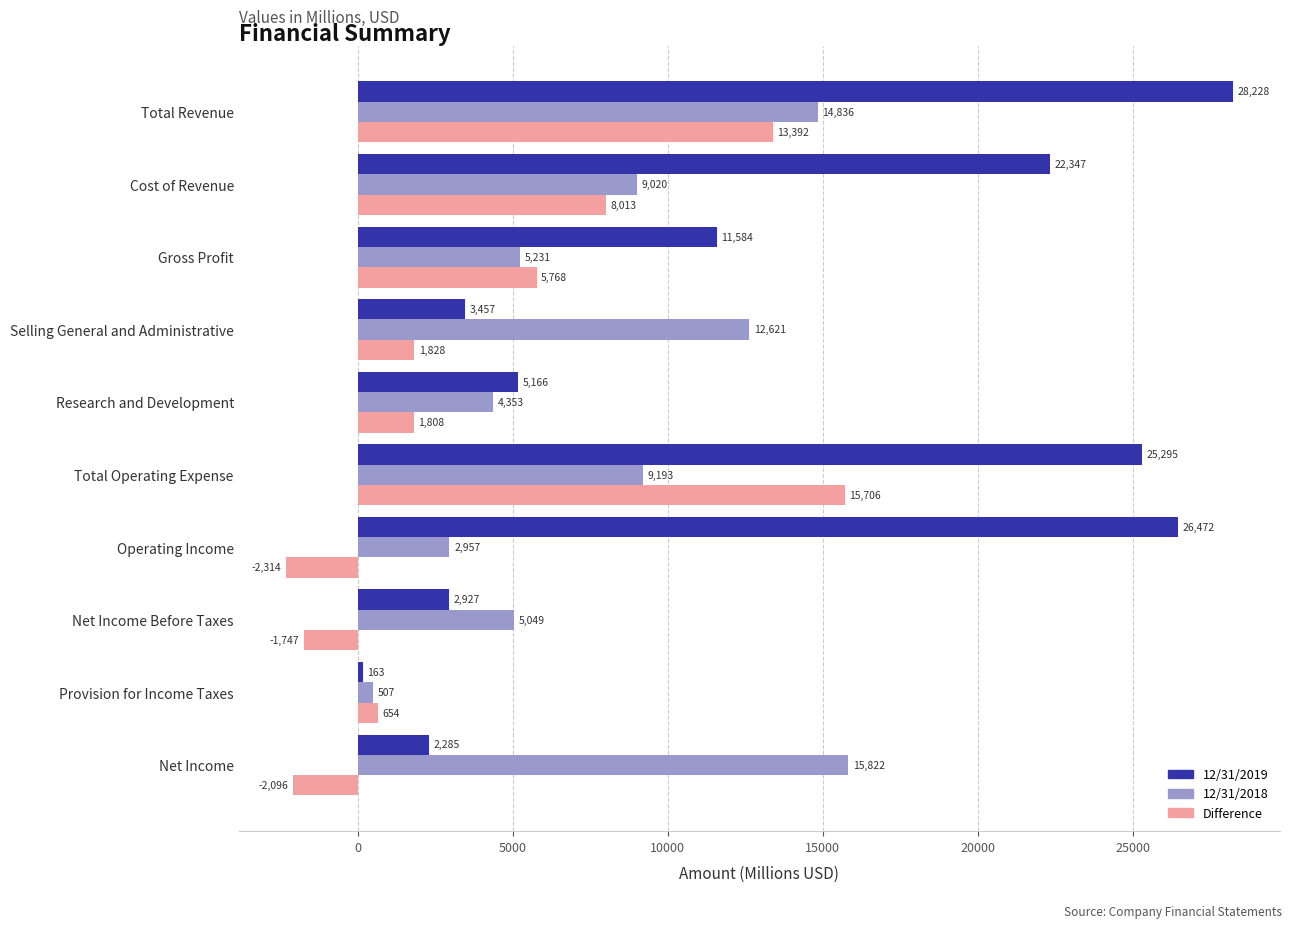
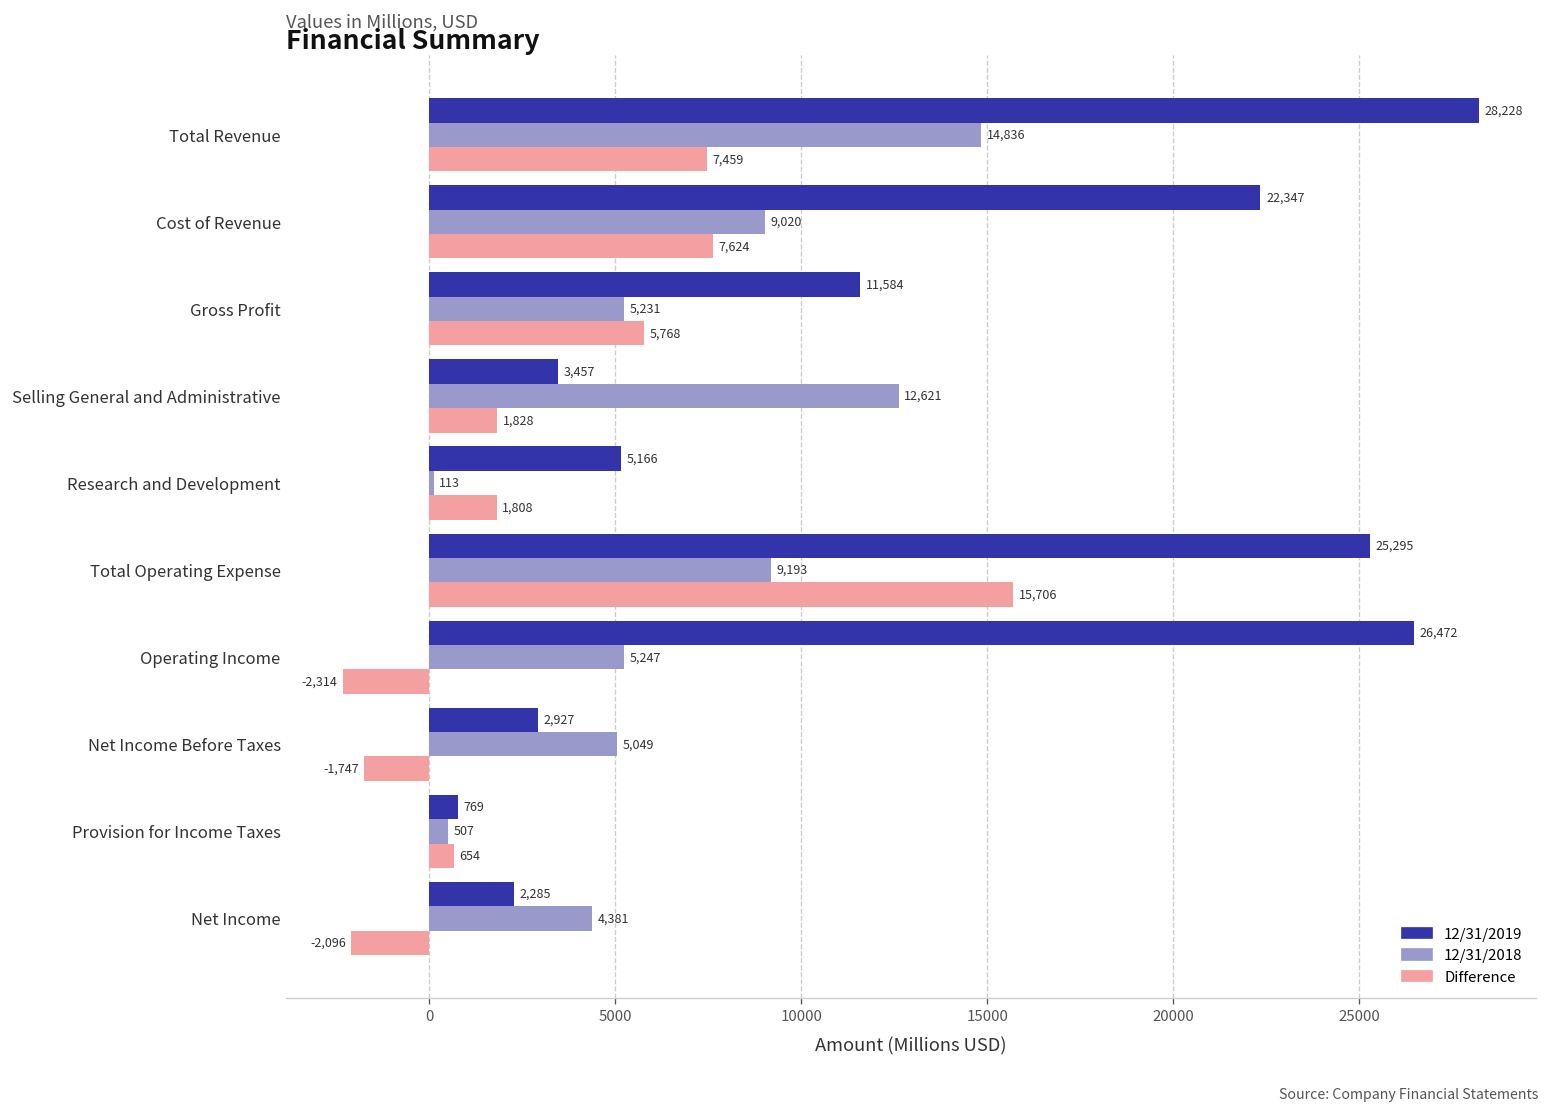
Difference, Total Revenue: 13,392 -> 7,459
Difference, Cost of Revenue: 8,013 -> 7,624
12/31/2018, Research and Development: 4,353 -> 113
12/31/2018, Operating Income: 2,957 -> 5,247
12/31/2019, Provision for Income Taxes: 163 -> 769
12/31/2018, Net Income: 15,822 -> 4,381
